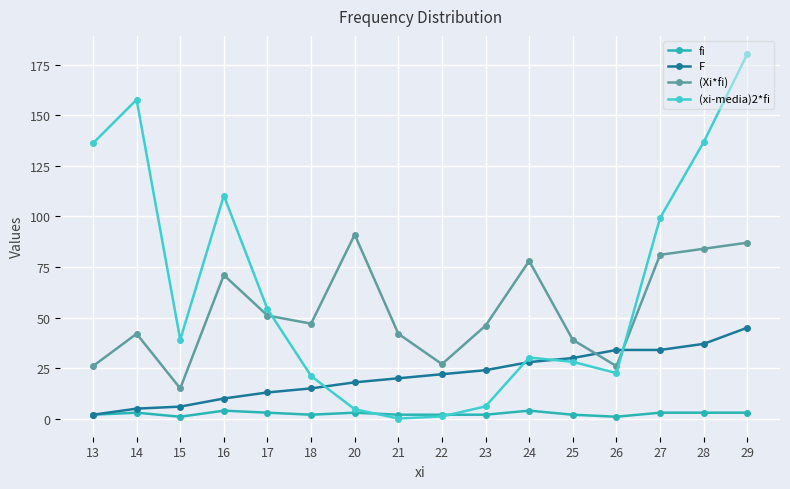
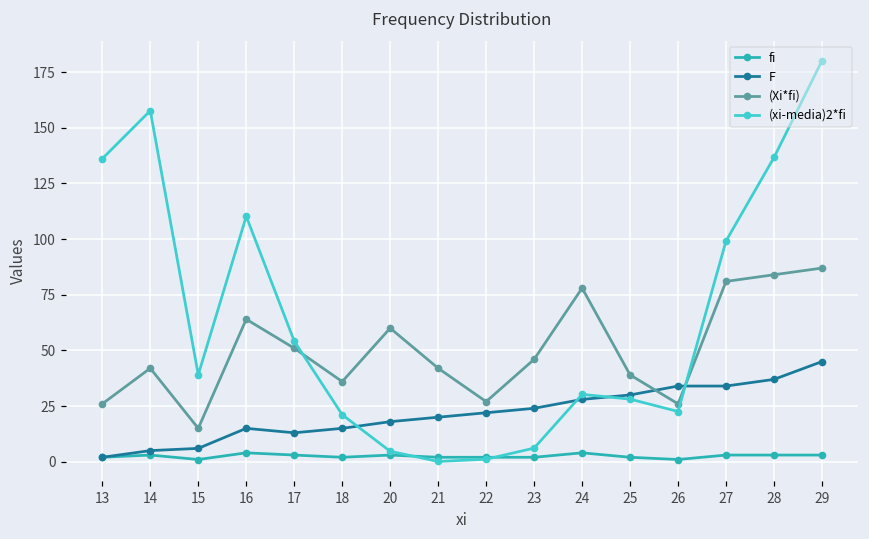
F, 16: 10 -> 15
(Xi*fi), 16: 71 -> 64
(Xi*fi), 18: 47 -> 36
(Xi*fi), 20: 91 -> 60
